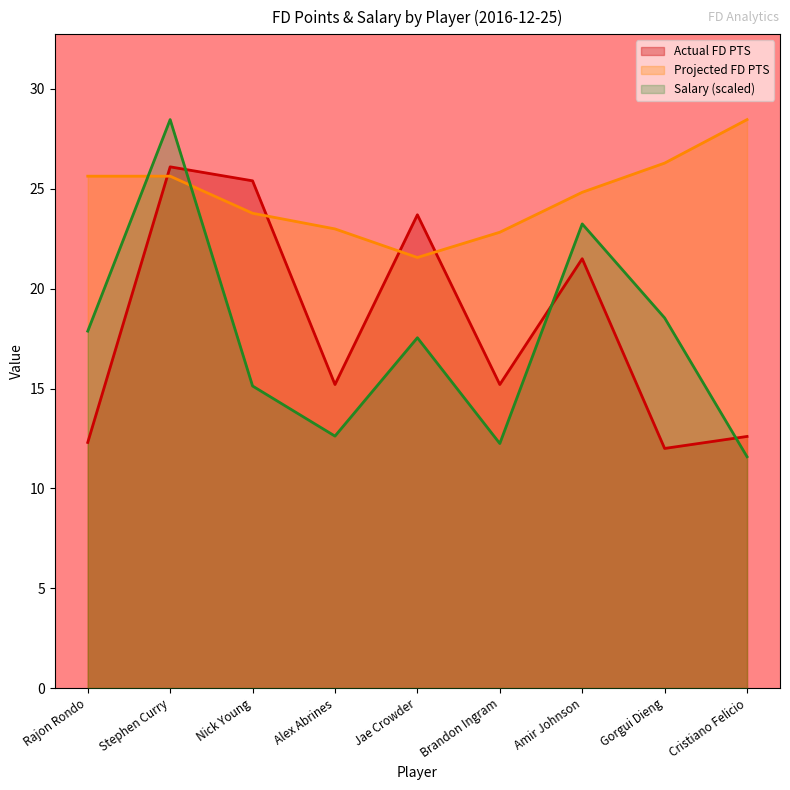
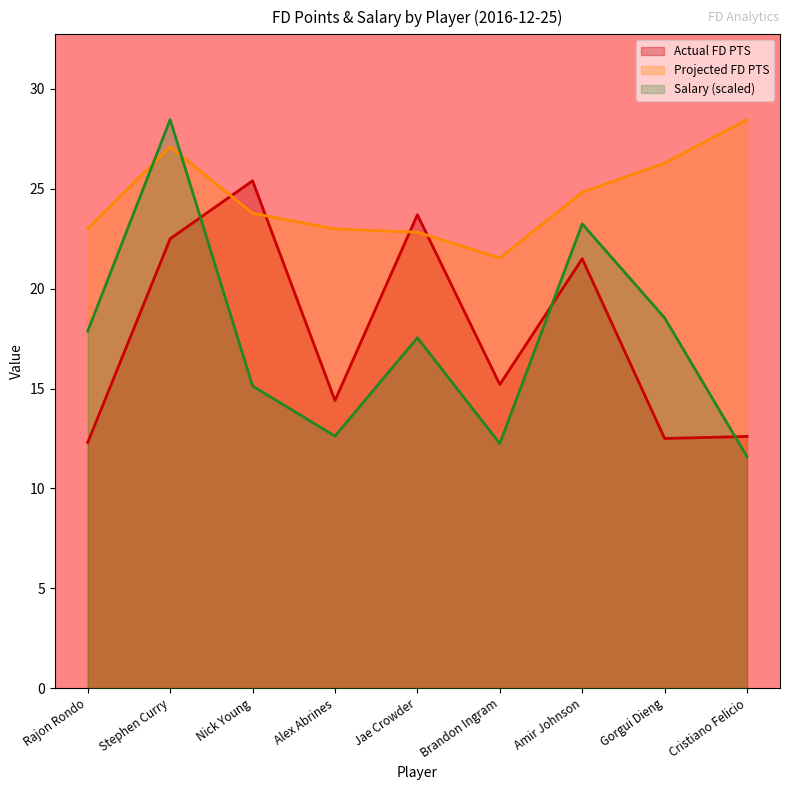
Projected FD PTS, Rajon Rondo: 25.6 -> 23.0
Actual FD PTS, Stephen Curry: 26.1 -> 22.5
Projected FD PTS, Stephen Curry: 25.6 -> 27.1
Actual FD PTS, Alex Abrines: 15.2 -> 14.4
Projected FD PTS, Jae Crowder: 21.6 -> 22.8
Projected FD PTS, Brandon Ingram: 22.8 -> 21.5
Actual FD PTS, Gorgui Dieng: 12.0 -> 12.5
